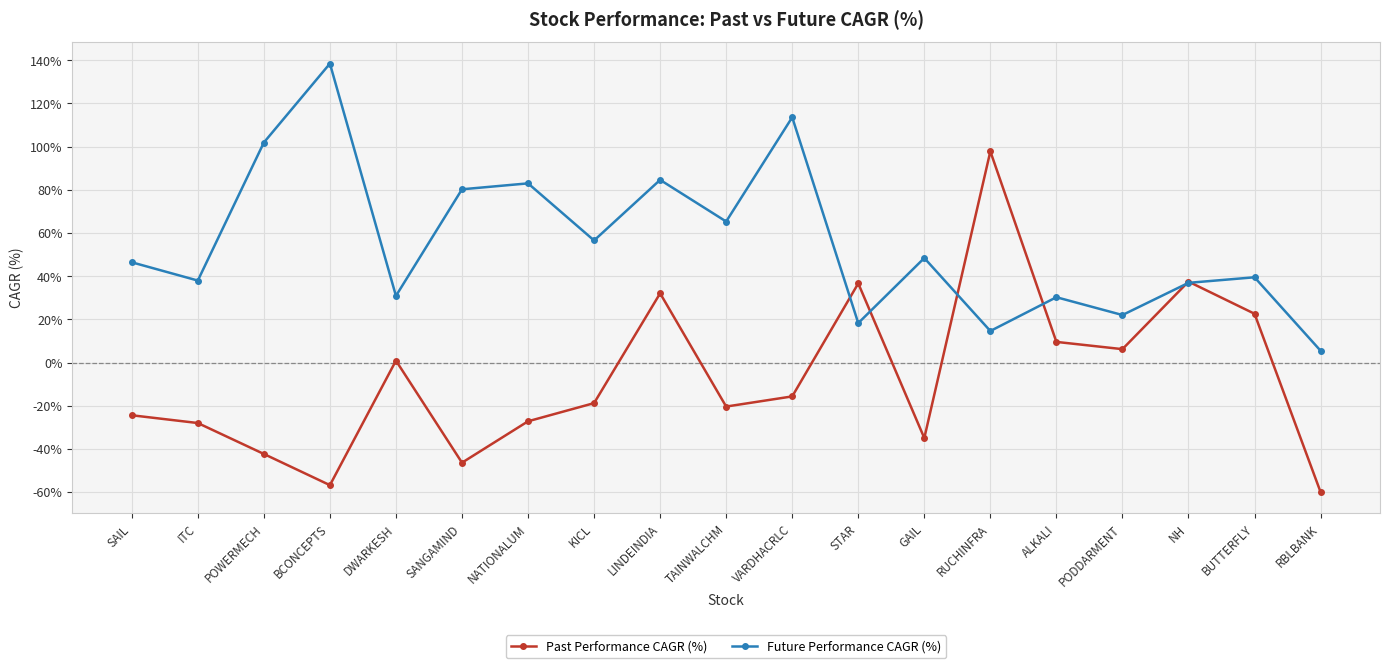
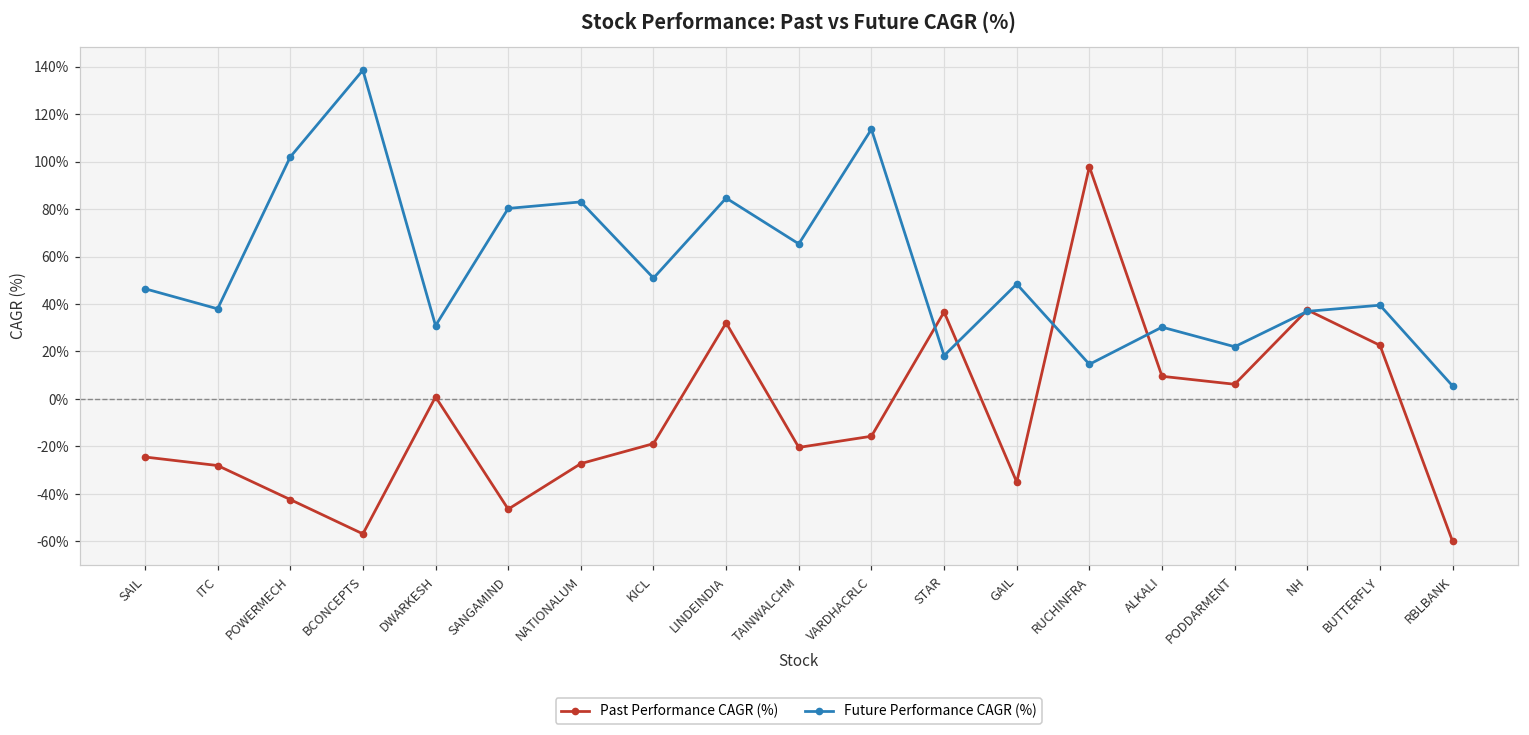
Future Performance CAGR (%), KICL: 57% -> 51%
